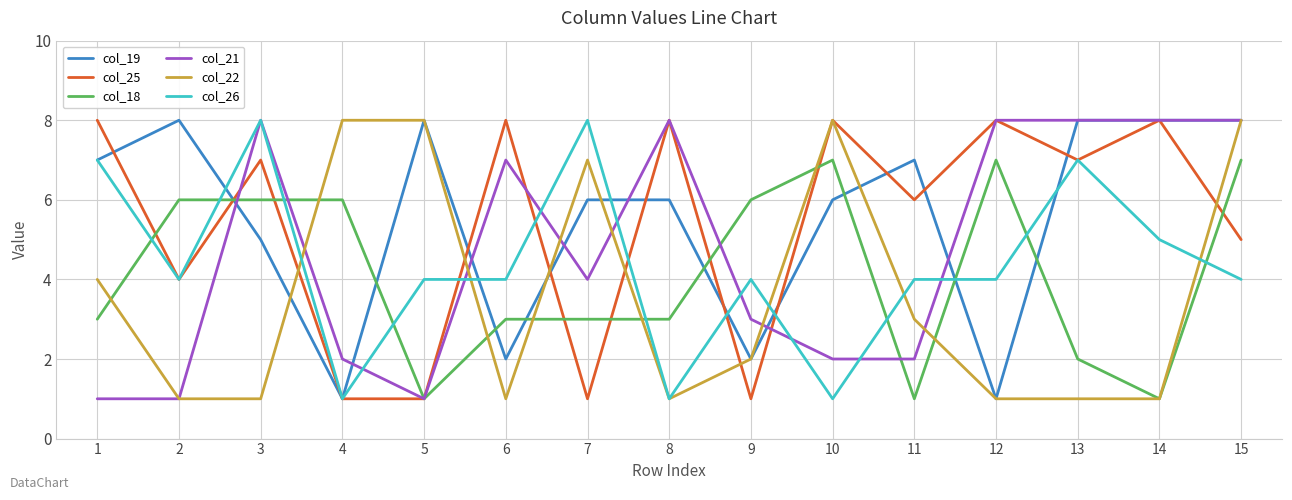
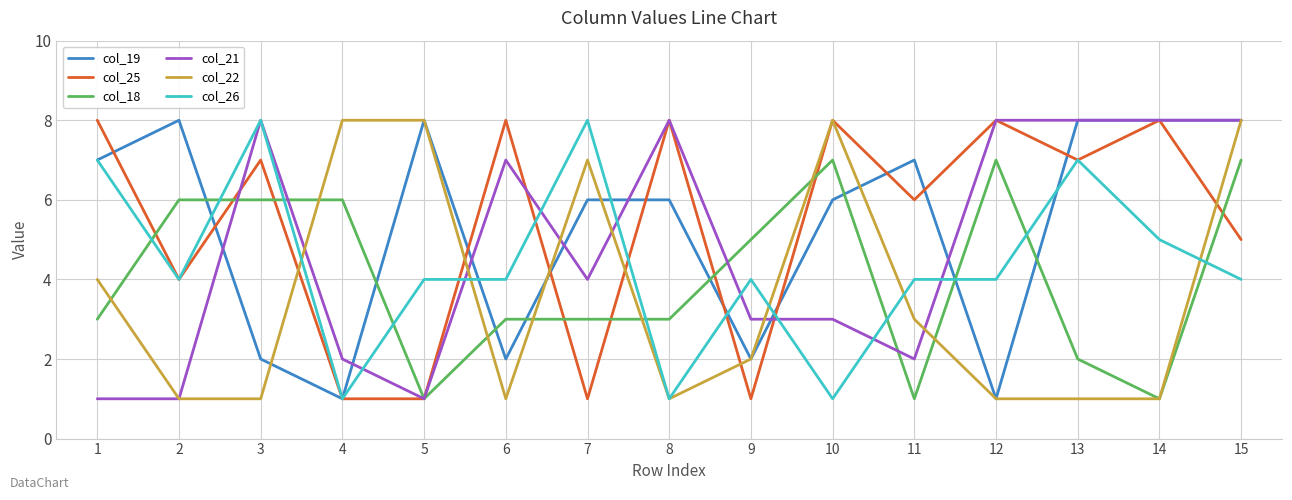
col_19, 3: 5 -> 2
col_18, 9: 6 -> 5
col_21, 10: 2 -> 3
